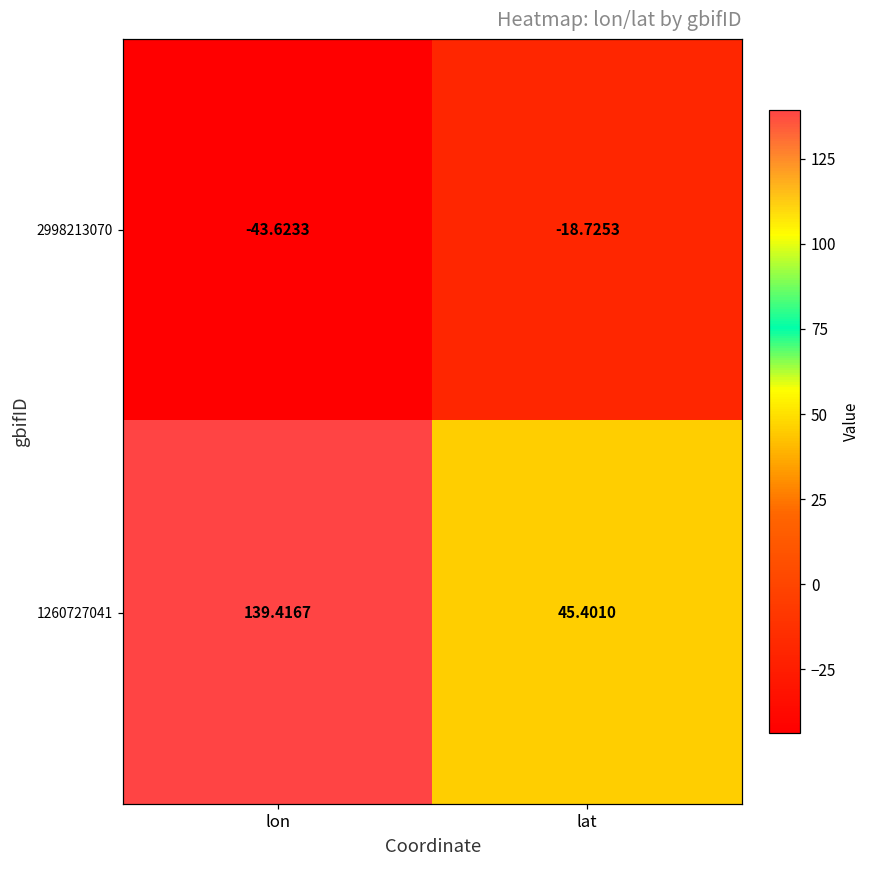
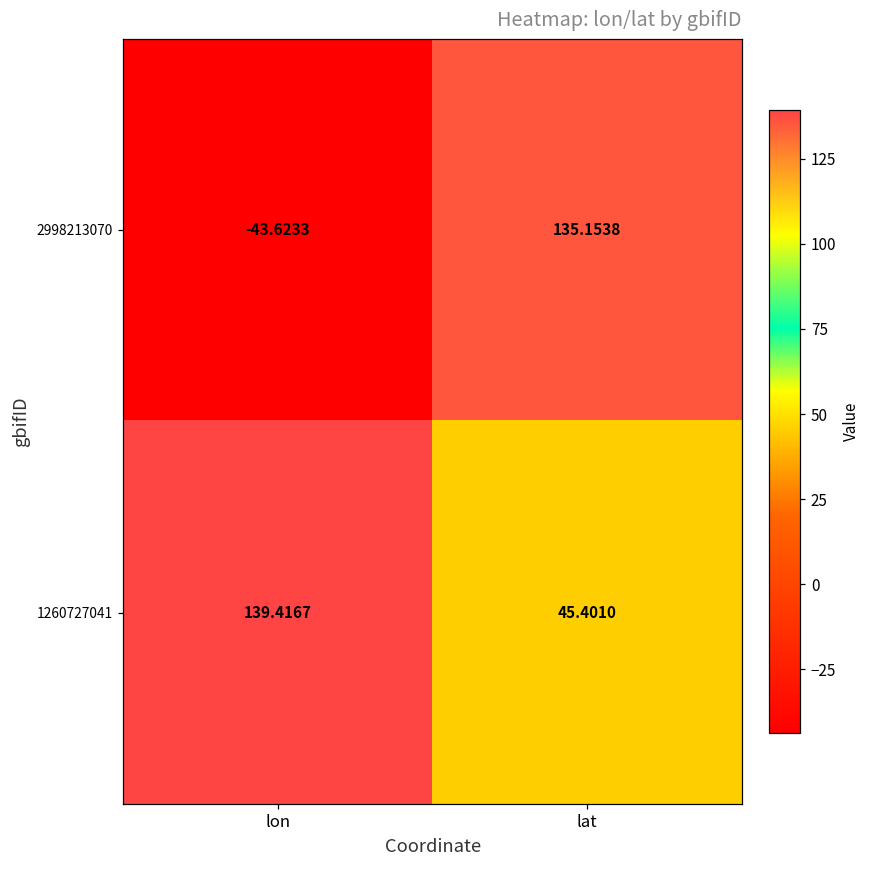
2998213070, lat: -18.7253 -> 135.1538
